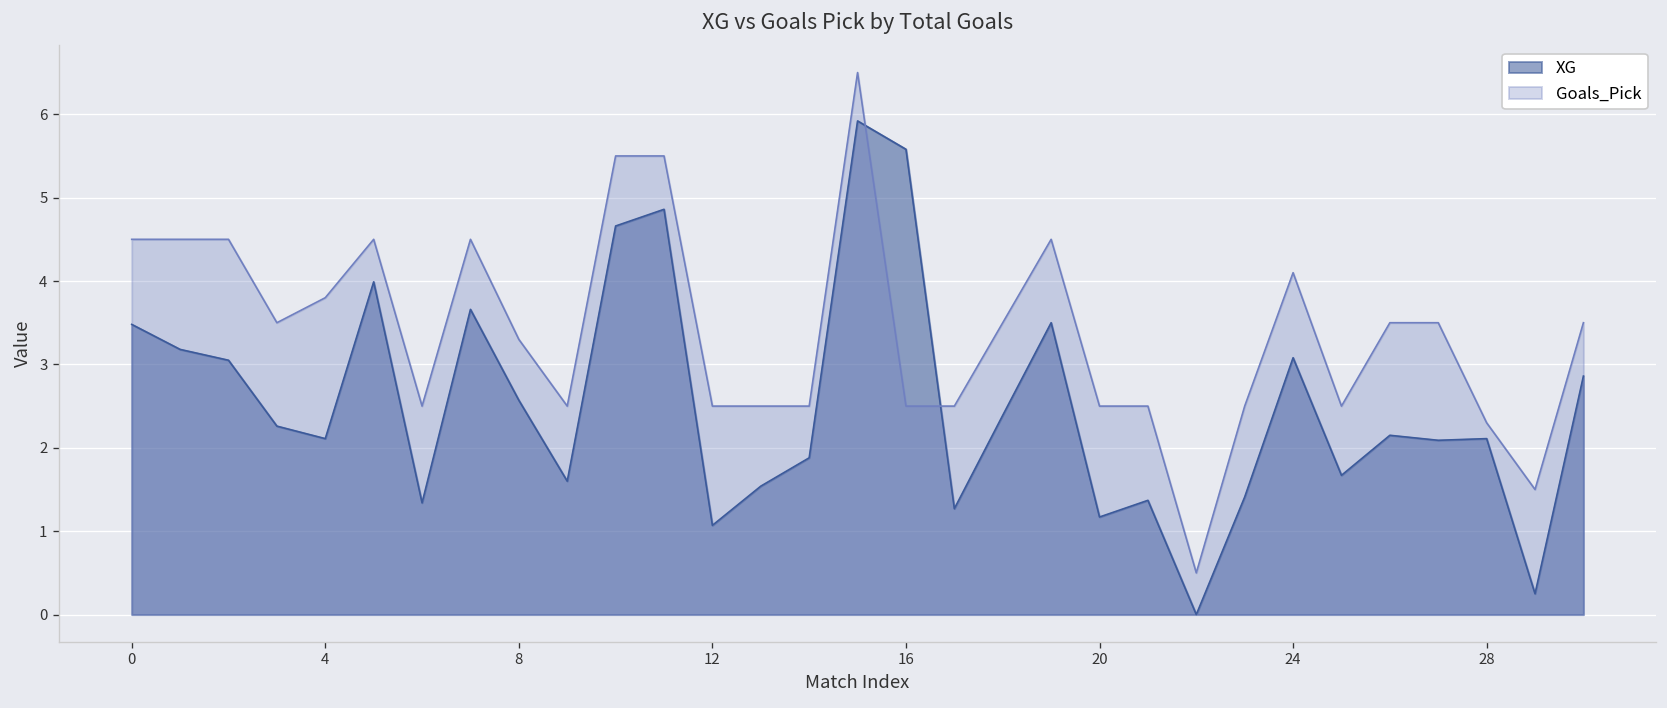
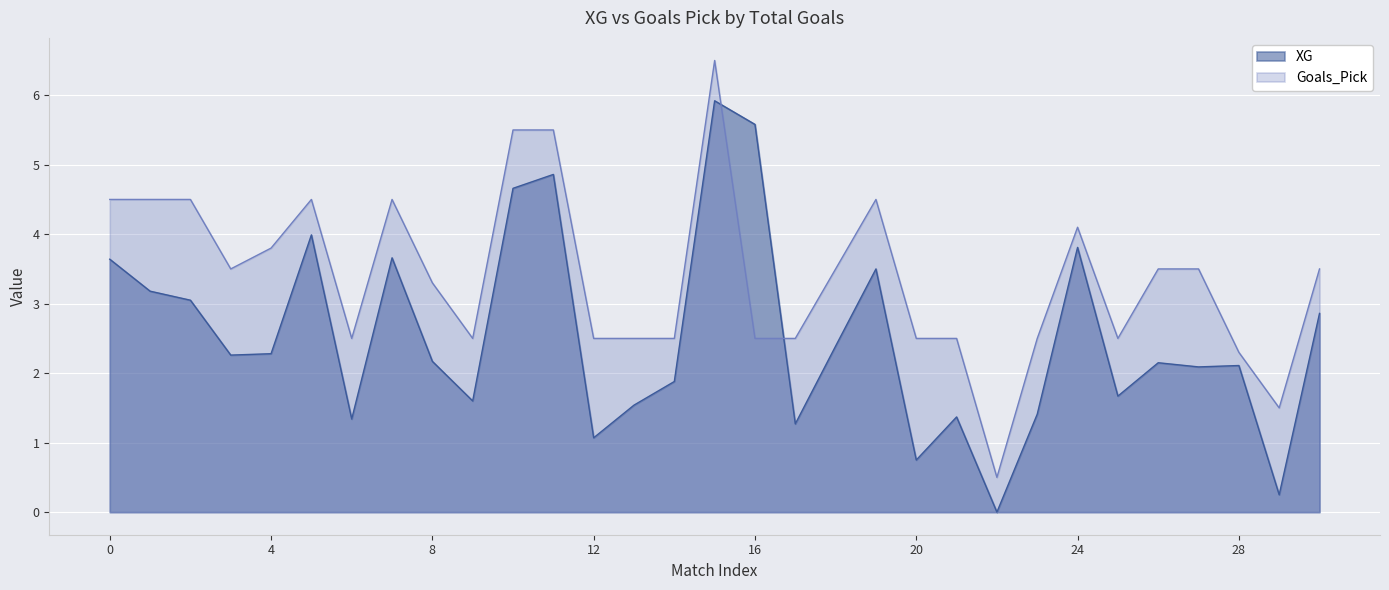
XG, 0: 3.5 -> 3.6
XG, 4: 2.1 -> 2.3
XG, 8: 2.6 -> 2.2
XG, 20: 1.2 -> 0.8
XG, 24: 3.1 -> 3.8
